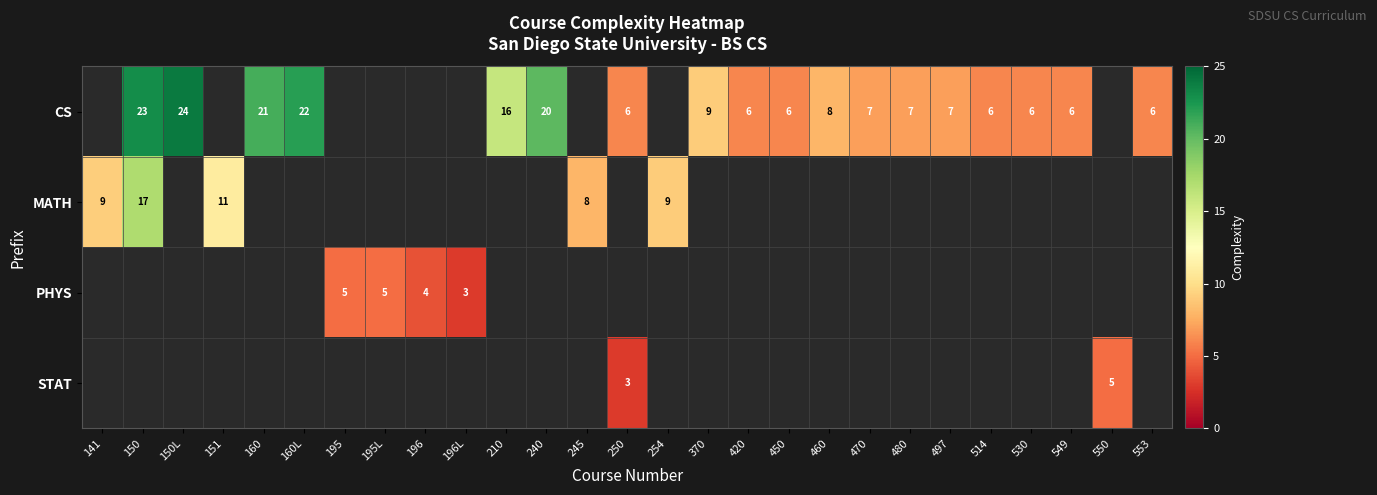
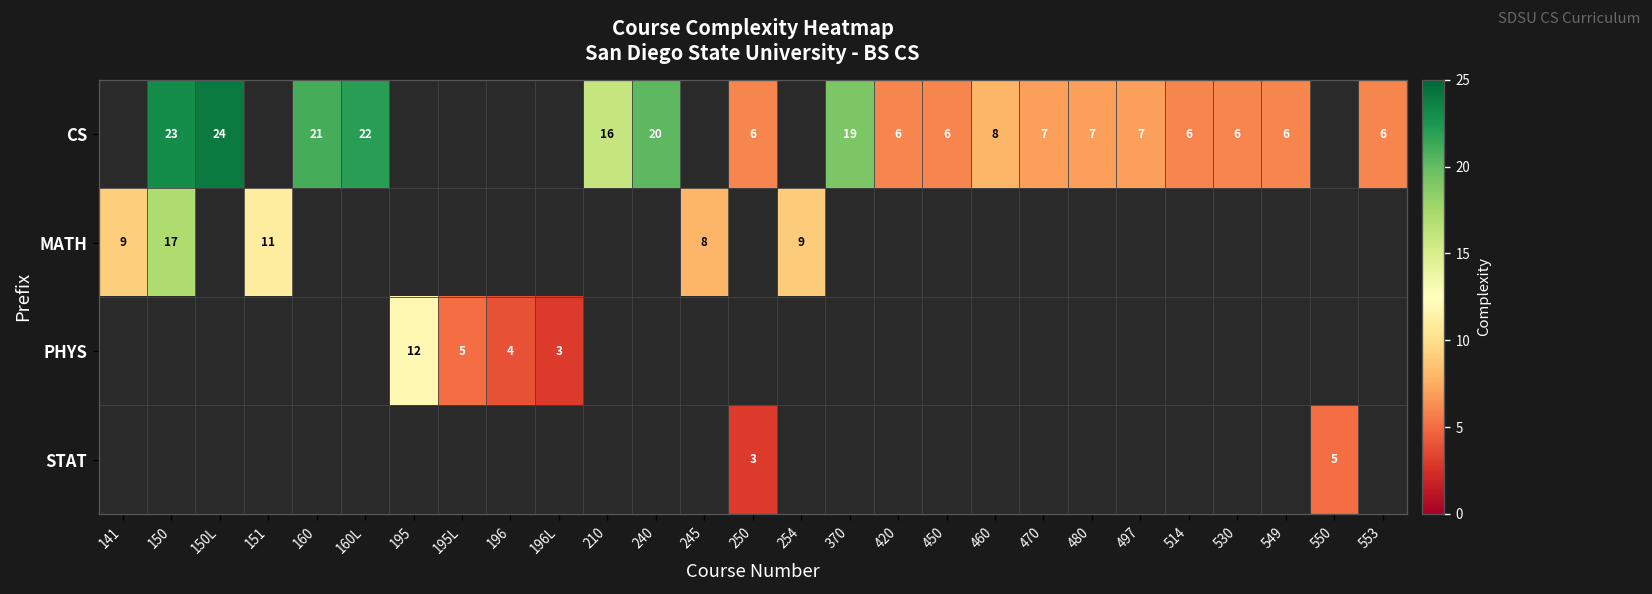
CS, 370: 9 -> 19
PHYS, 195: 5 -> 12
